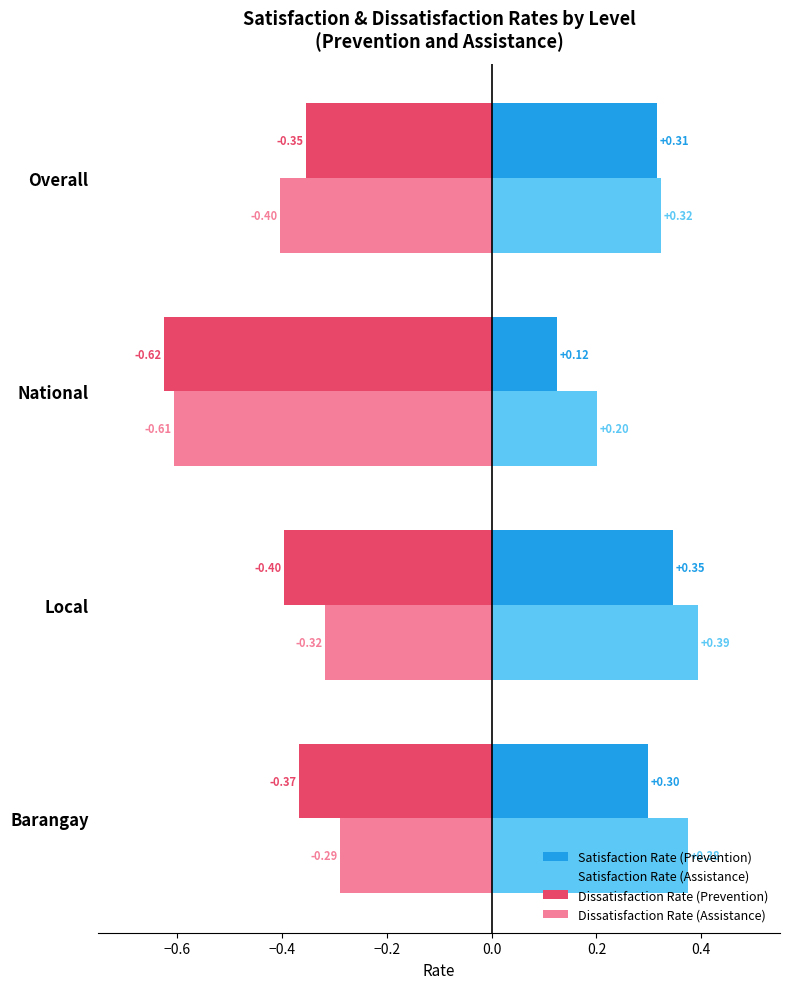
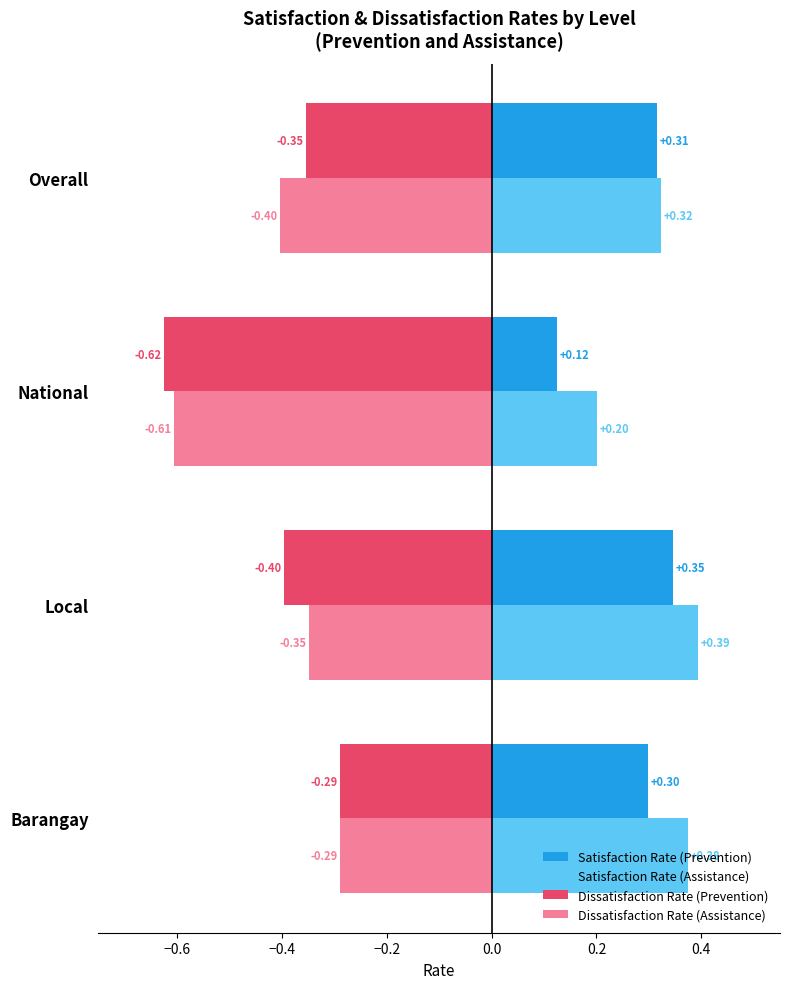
Dissatisfaction Rate (Assistance), Local: -0.32 -> -0.35
Dissatisfaction Rate (Prevention), Barangay: -0.37 -> -0.29
